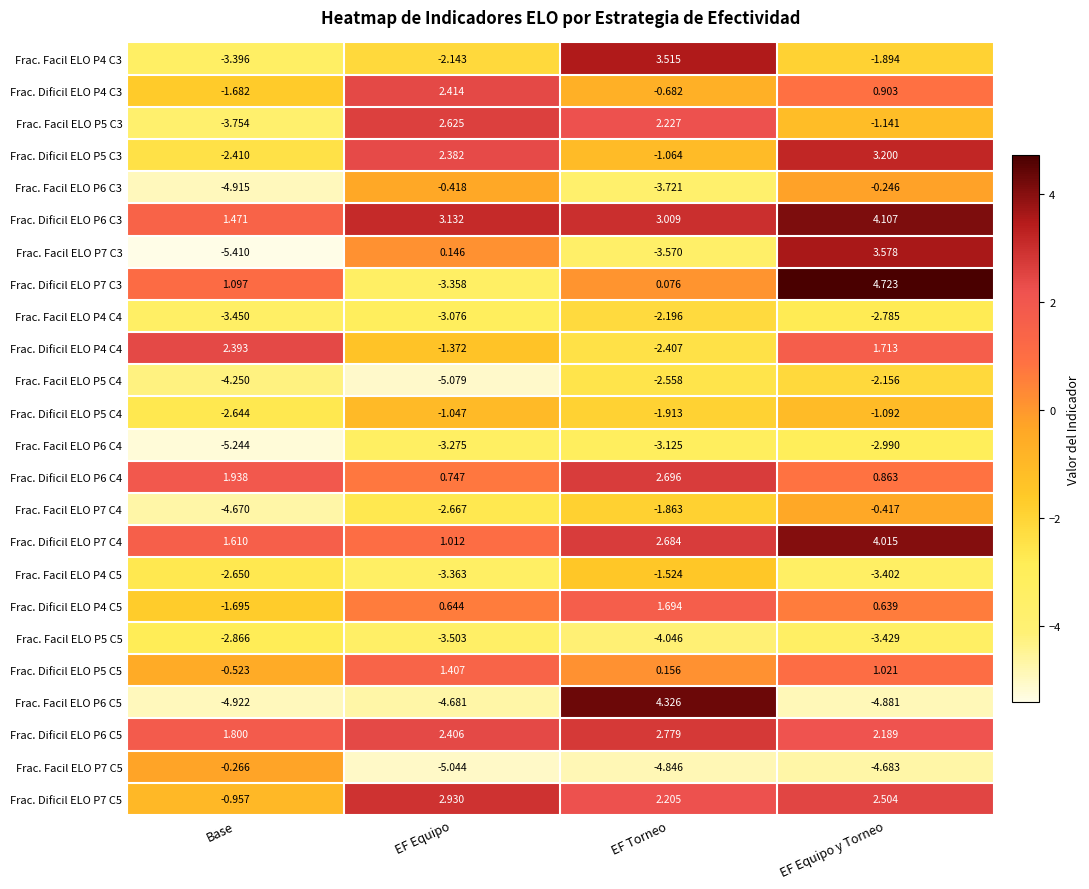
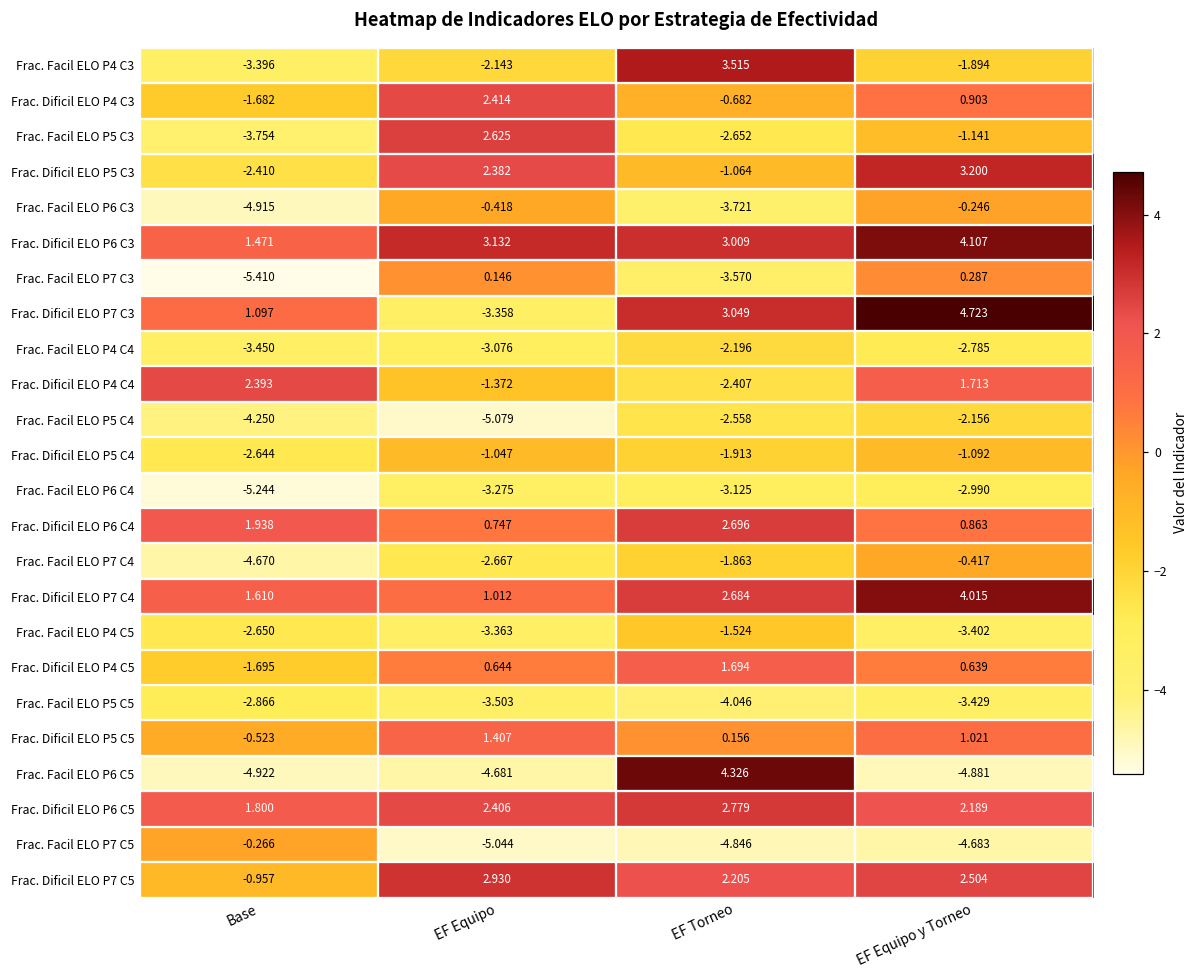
Frac. Facil ELO P5 C3, EF Torneo: 2.227 -> -2.652
Frac. Facil ELO P7 C3, EF Equipo y Torneo: 3.578 -> 0.287
Frac. Dificil ELO P7 C3, EF Torneo: 0.076 -> 3.049
